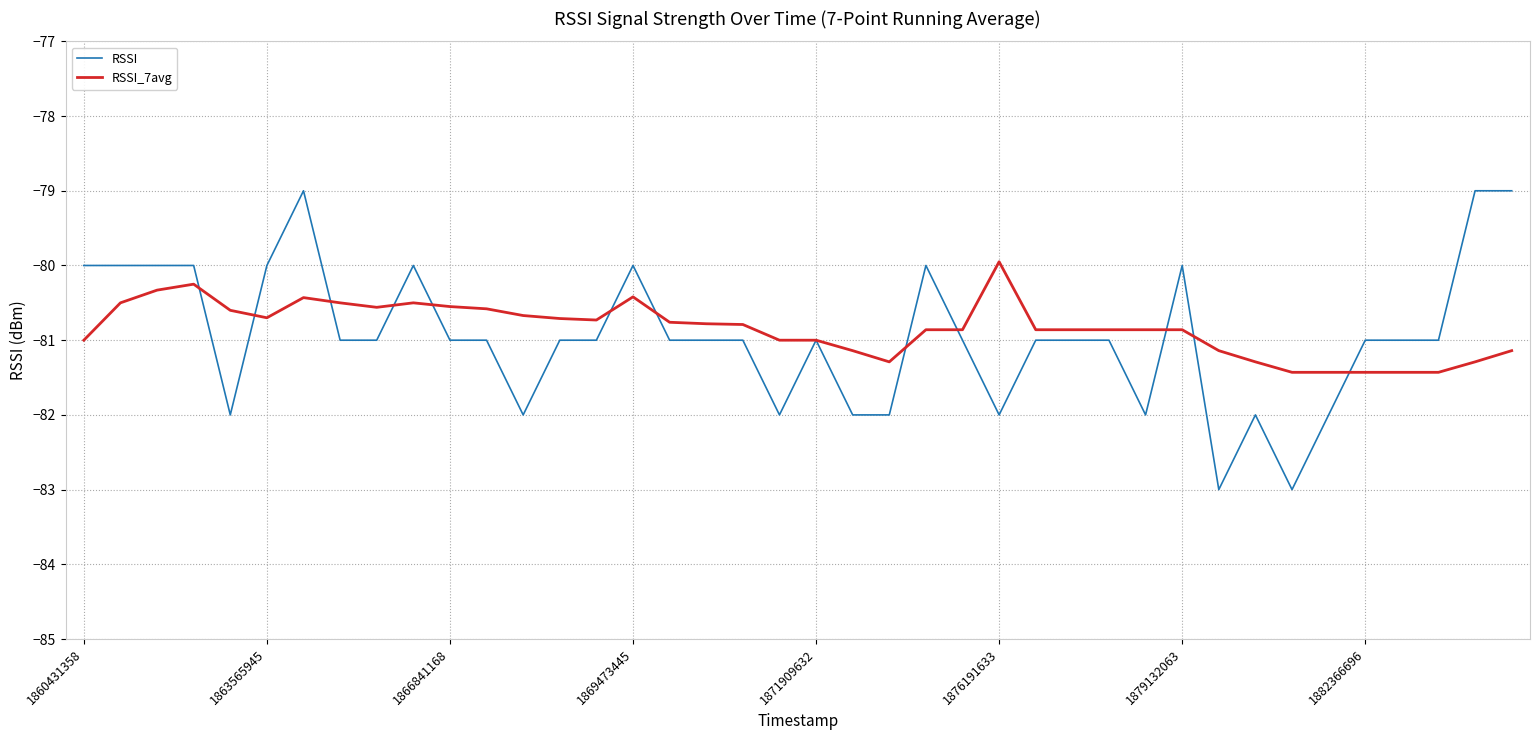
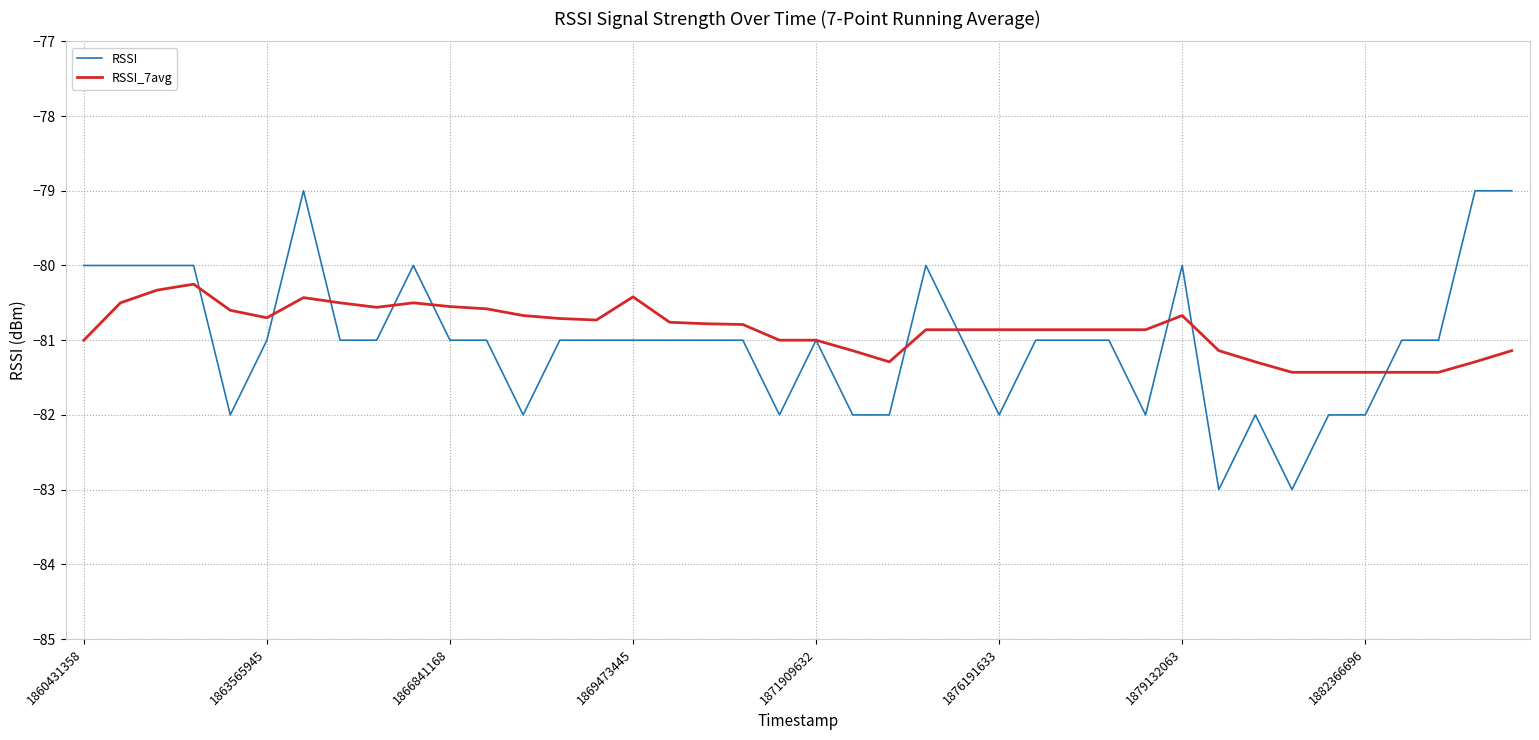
RSSI, 1863565945: -80 -> -81
RSSI, 1869473445: -80 -> -81
RSSI_7avg, 1876191633: -80.0 -> -80.9
RSSI_7avg, 1879132063: -80.9 -> -80.7
RSSI, 1882366696: -81 -> -82
